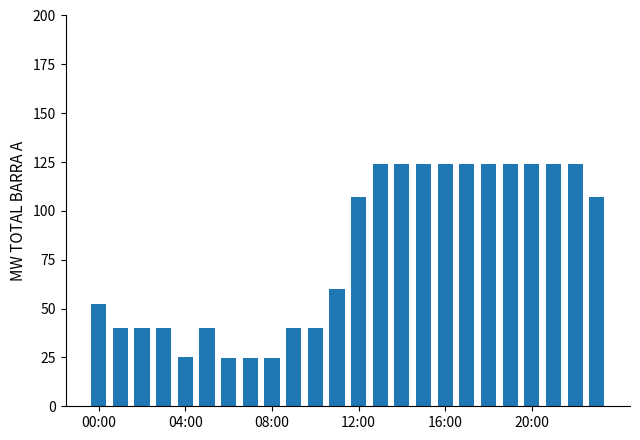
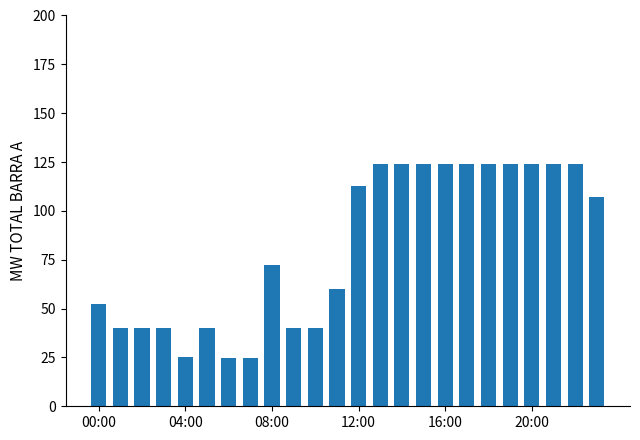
08:00: 25 -> 72
12:00: 107 -> 113
